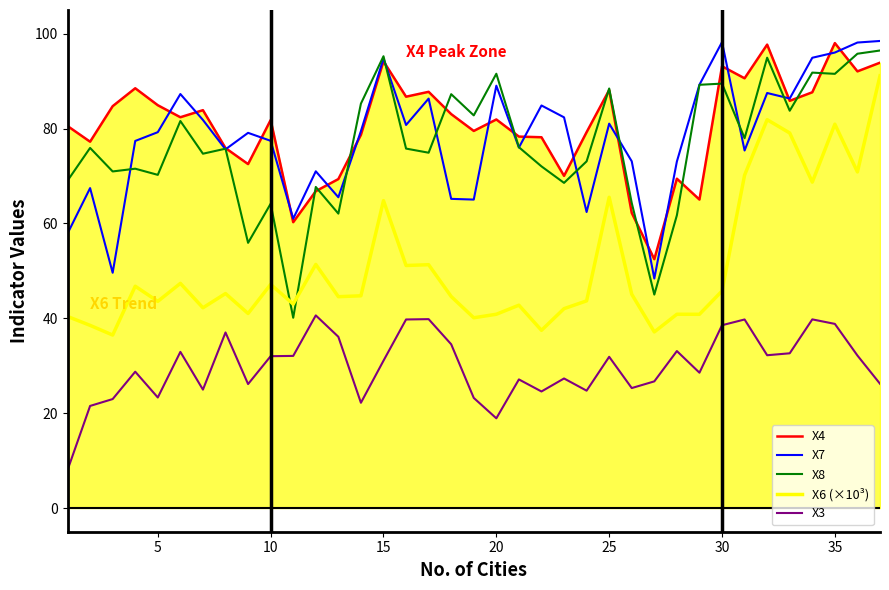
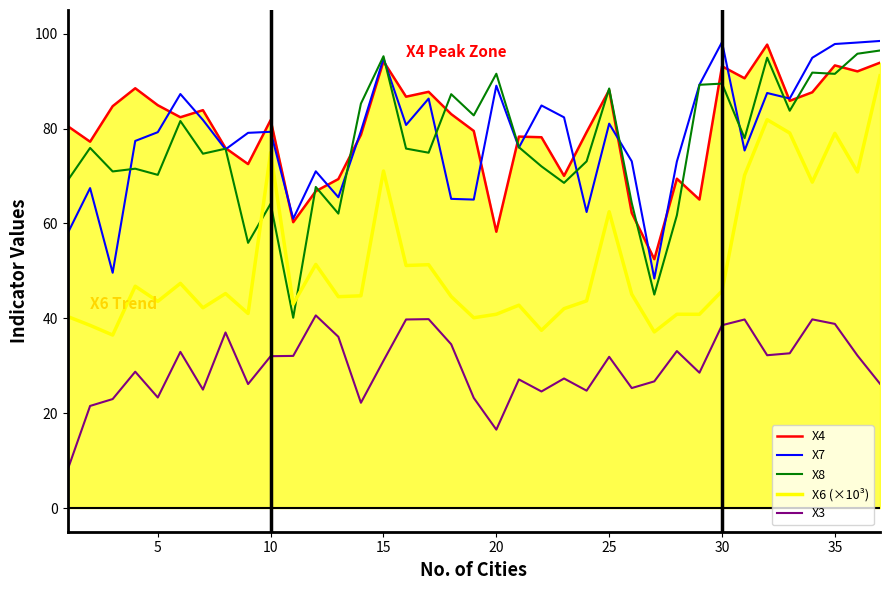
X7, 10: 77 -> 79
X6 (×10³), 10: 47 -> 75
X6 (×10³), 15: 65 -> 71
X4, 20: 82 -> 58
X3, 20: 19 -> 17
X6 (×10³), 25: 66 -> 62
X4, 35: 98 -> 93
X7, 35: 96 -> 98
X6 (×10³), 35: 81 -> 79
